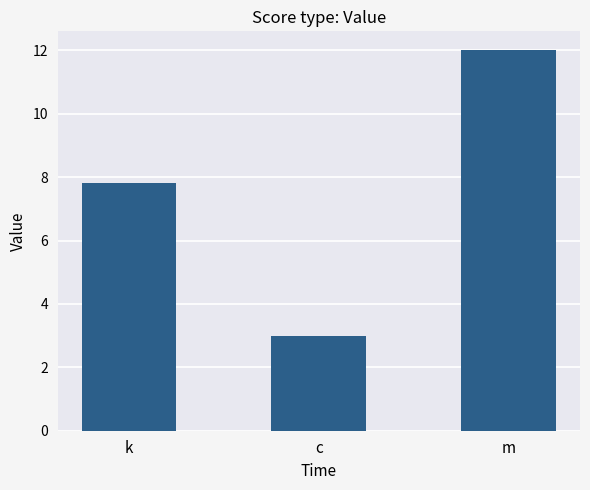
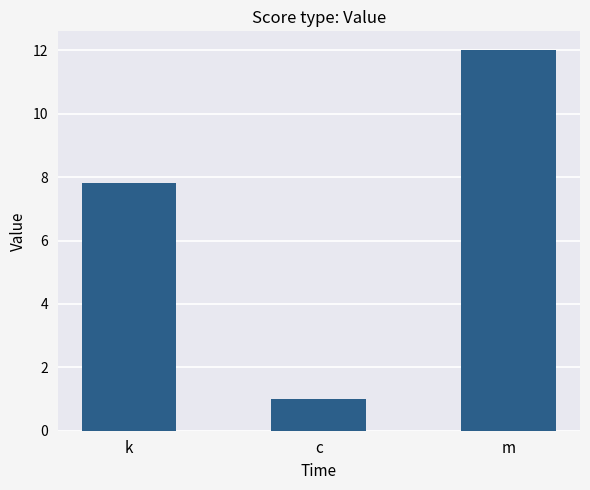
c: 3 -> 1
